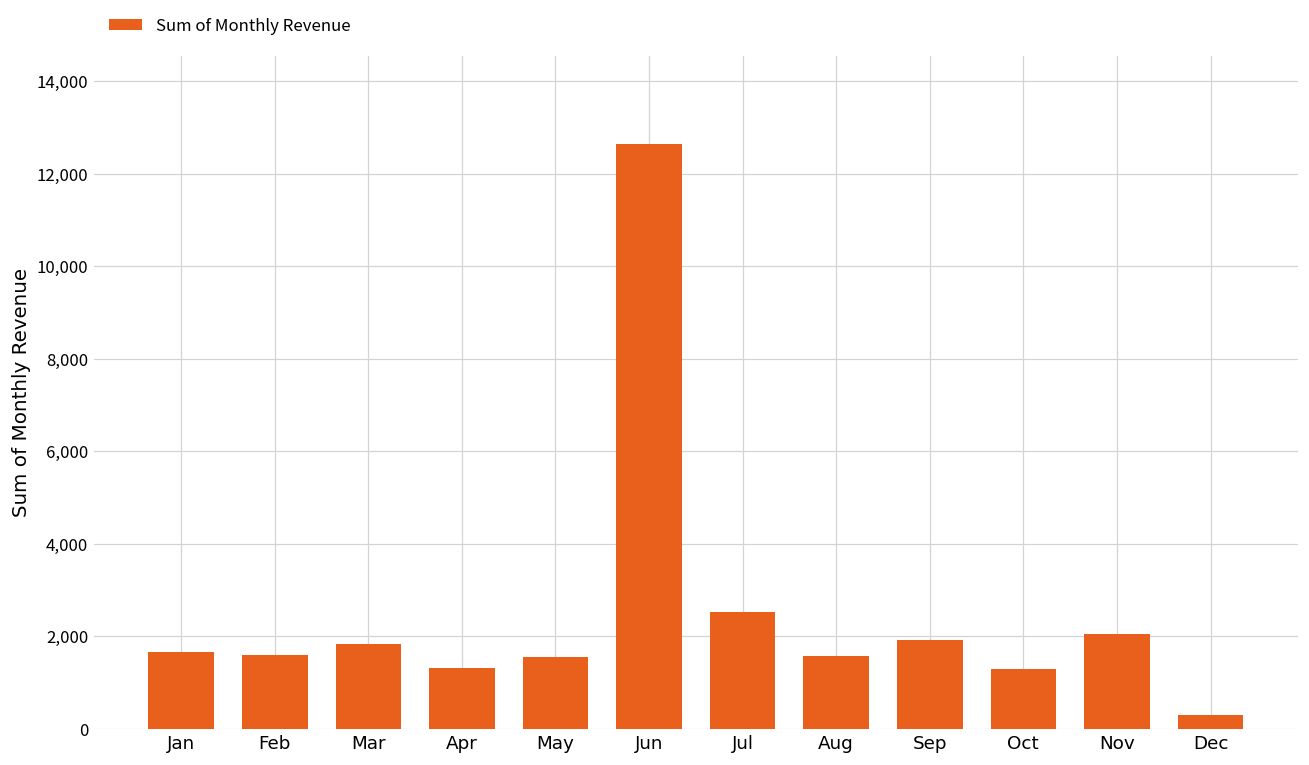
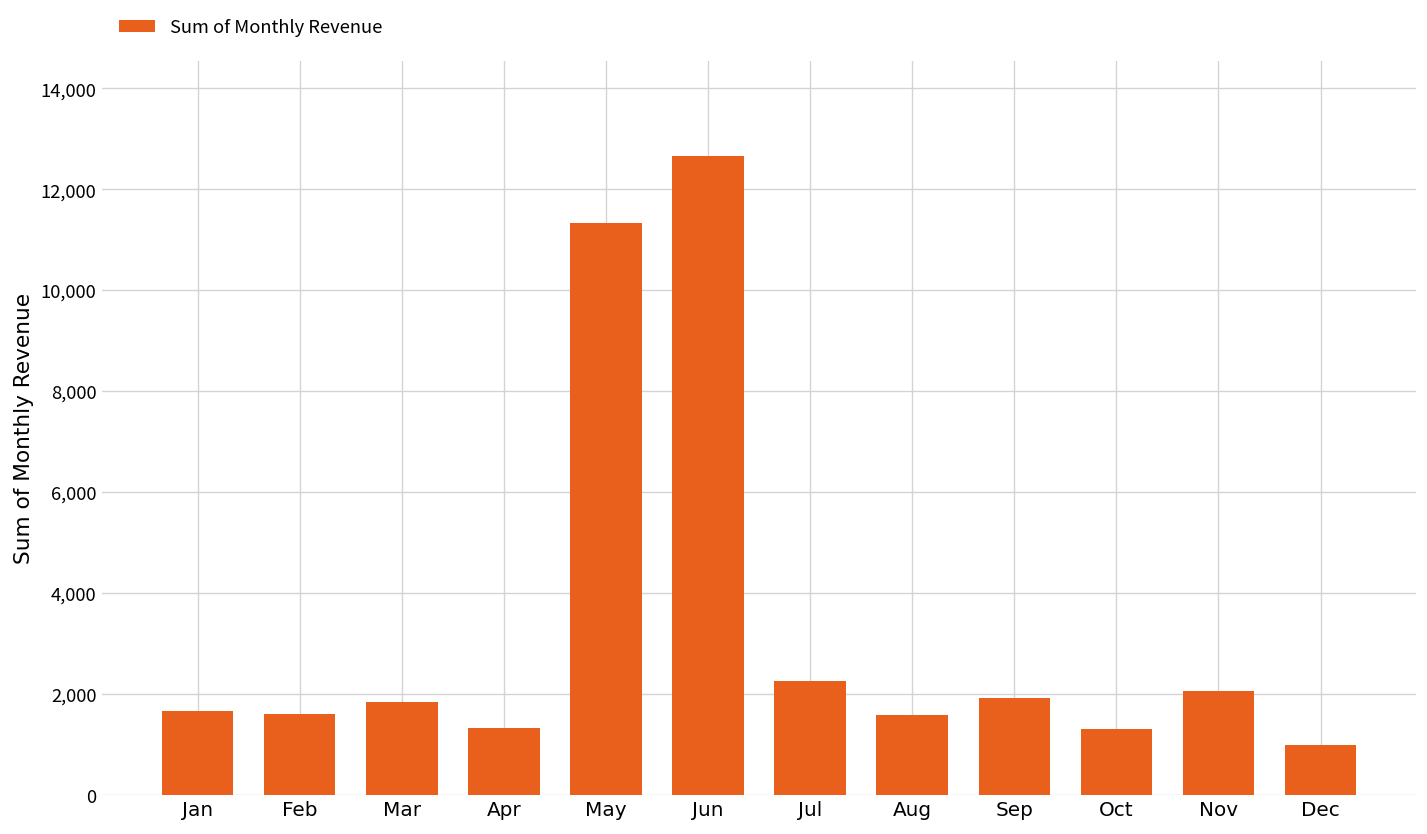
May: 1,600 -> 11,300
Jul: 2,500 -> 2,300
Dec: 300 -> 1,000
